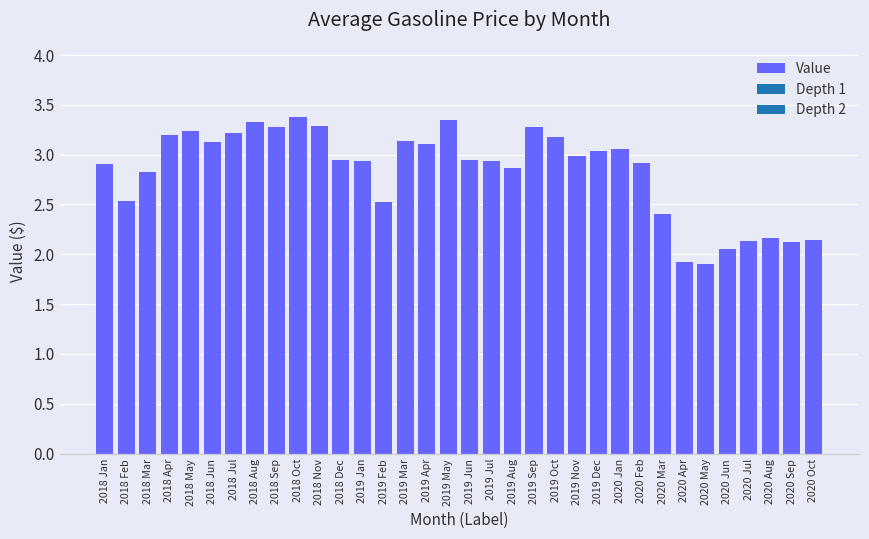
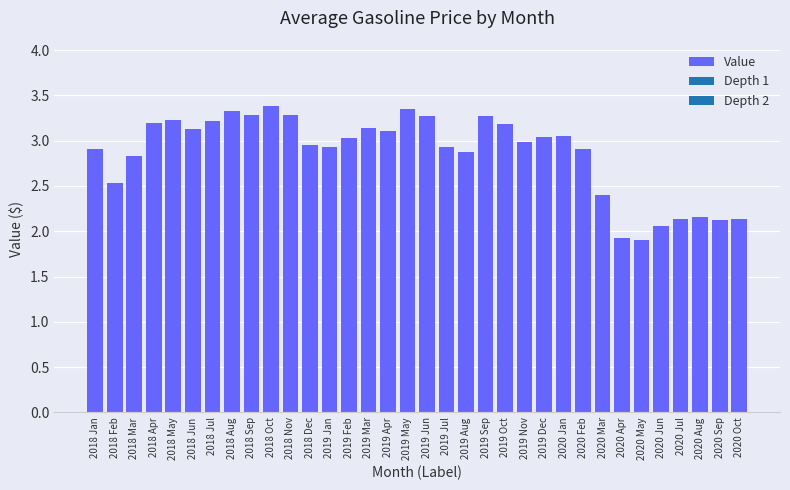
2019 Feb: 2.5 -> 3.0
2019 Jun: 2.9 -> 3.3
